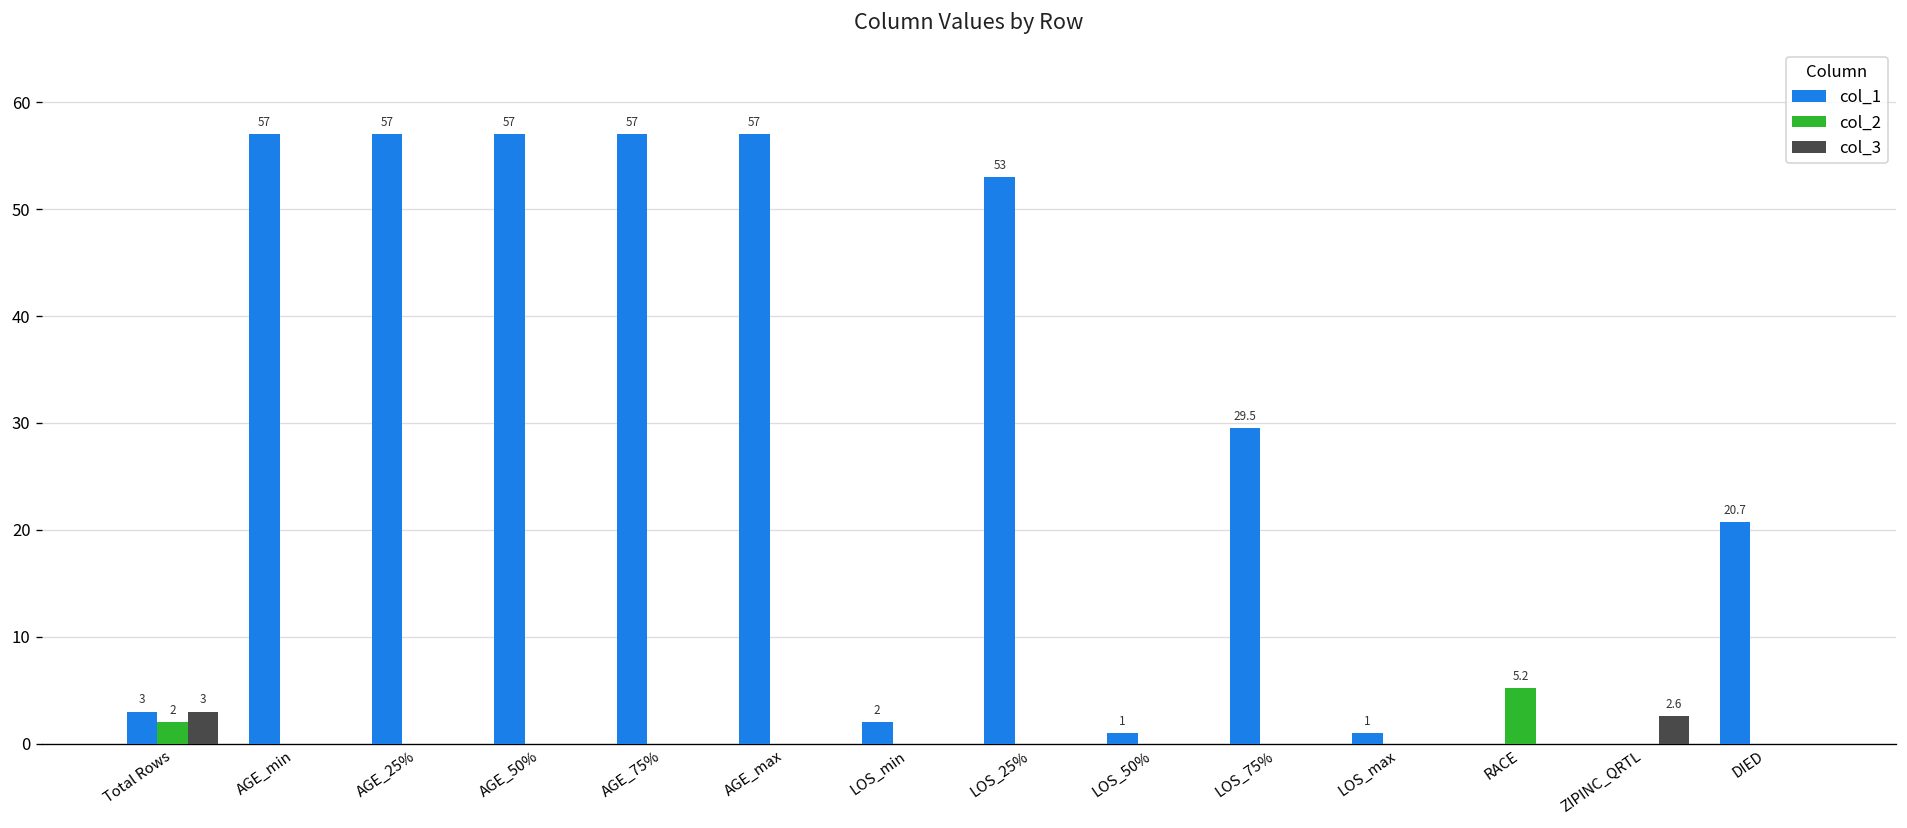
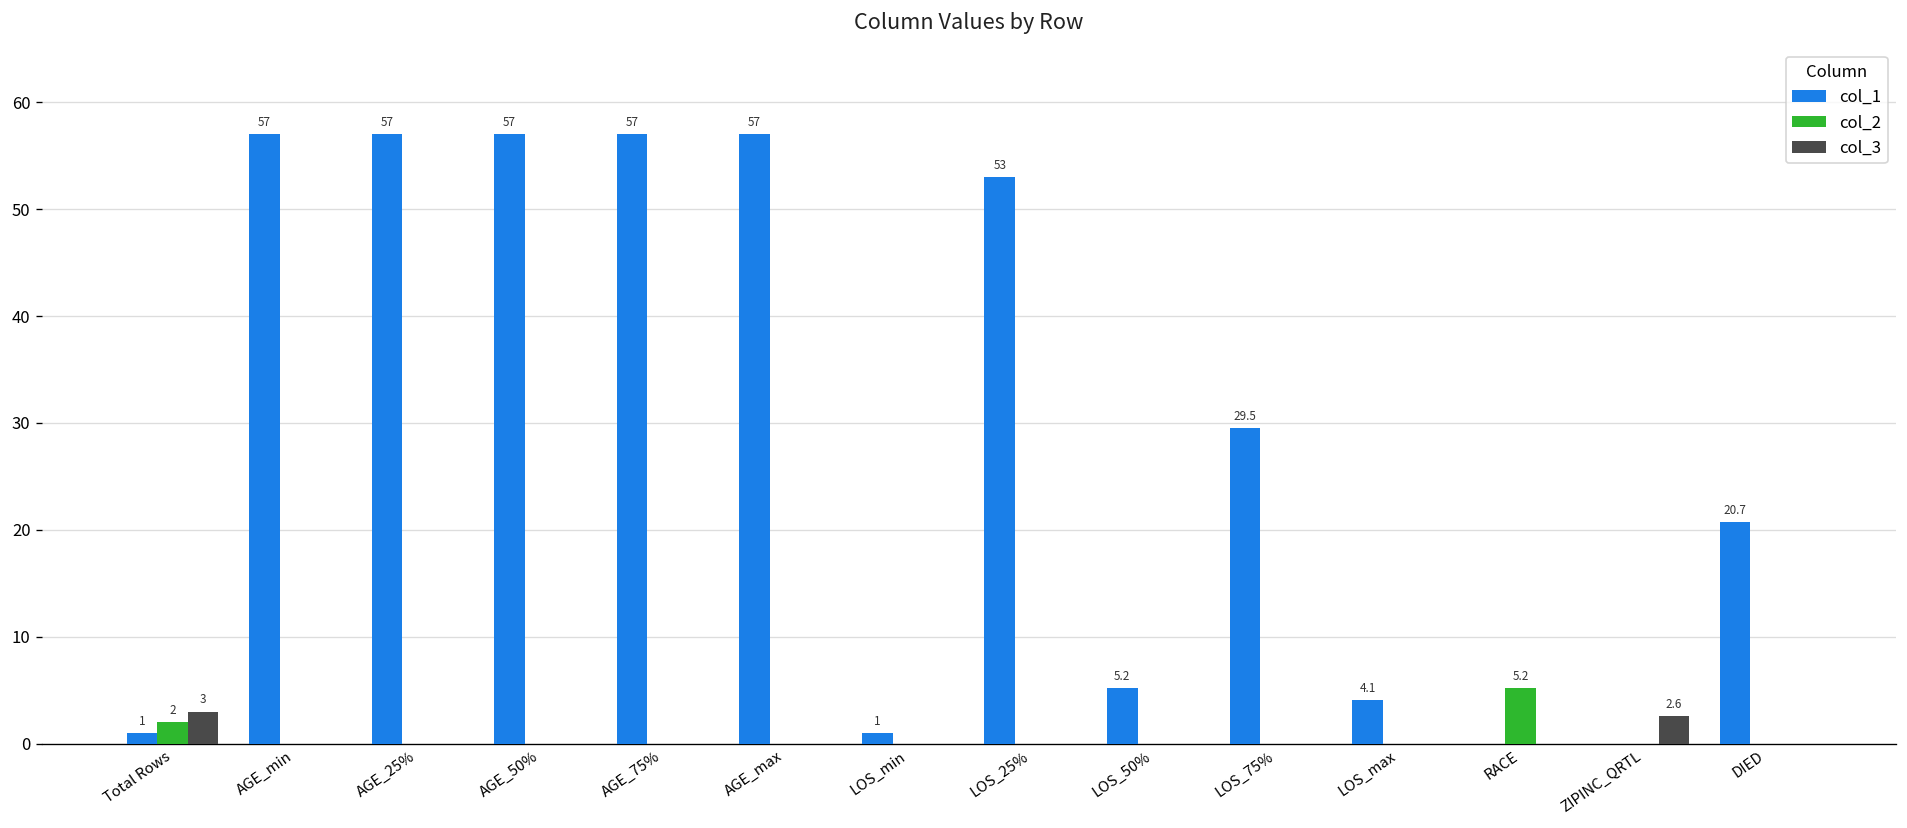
col_1, Total Rows: 3 -> 1
col_1, LOS_min: 2 -> 1
col_1, LOS_50%: 1 -> 5.2
col_1, LOS_max: 1 -> 4.1
